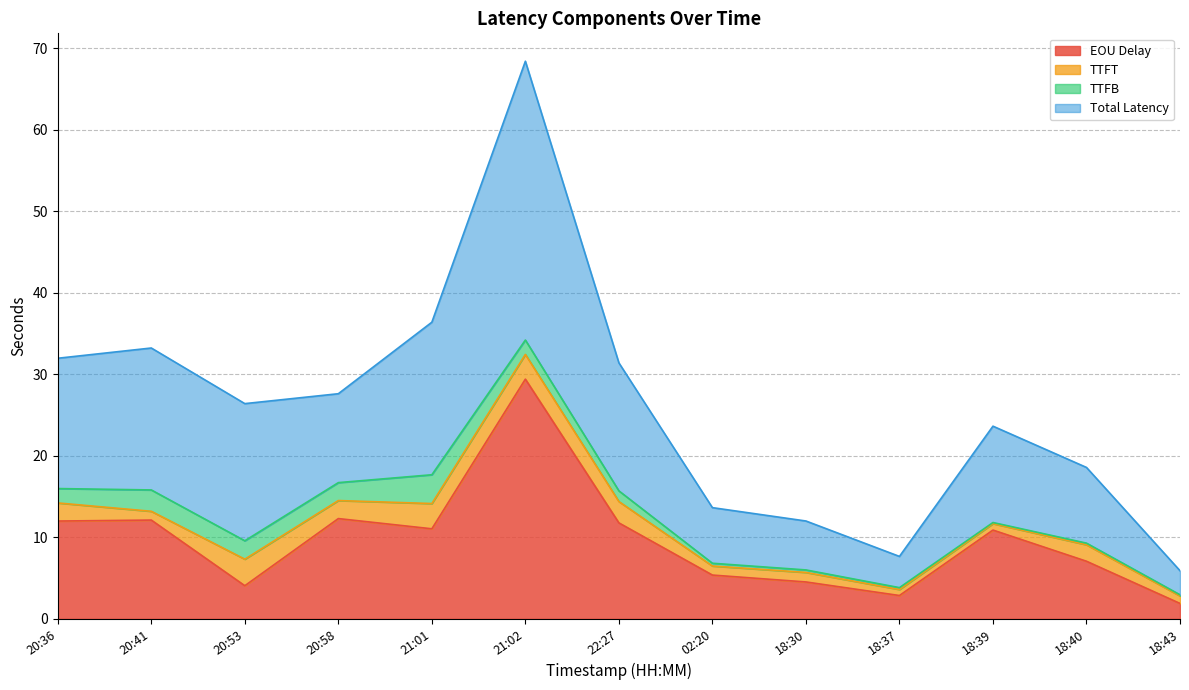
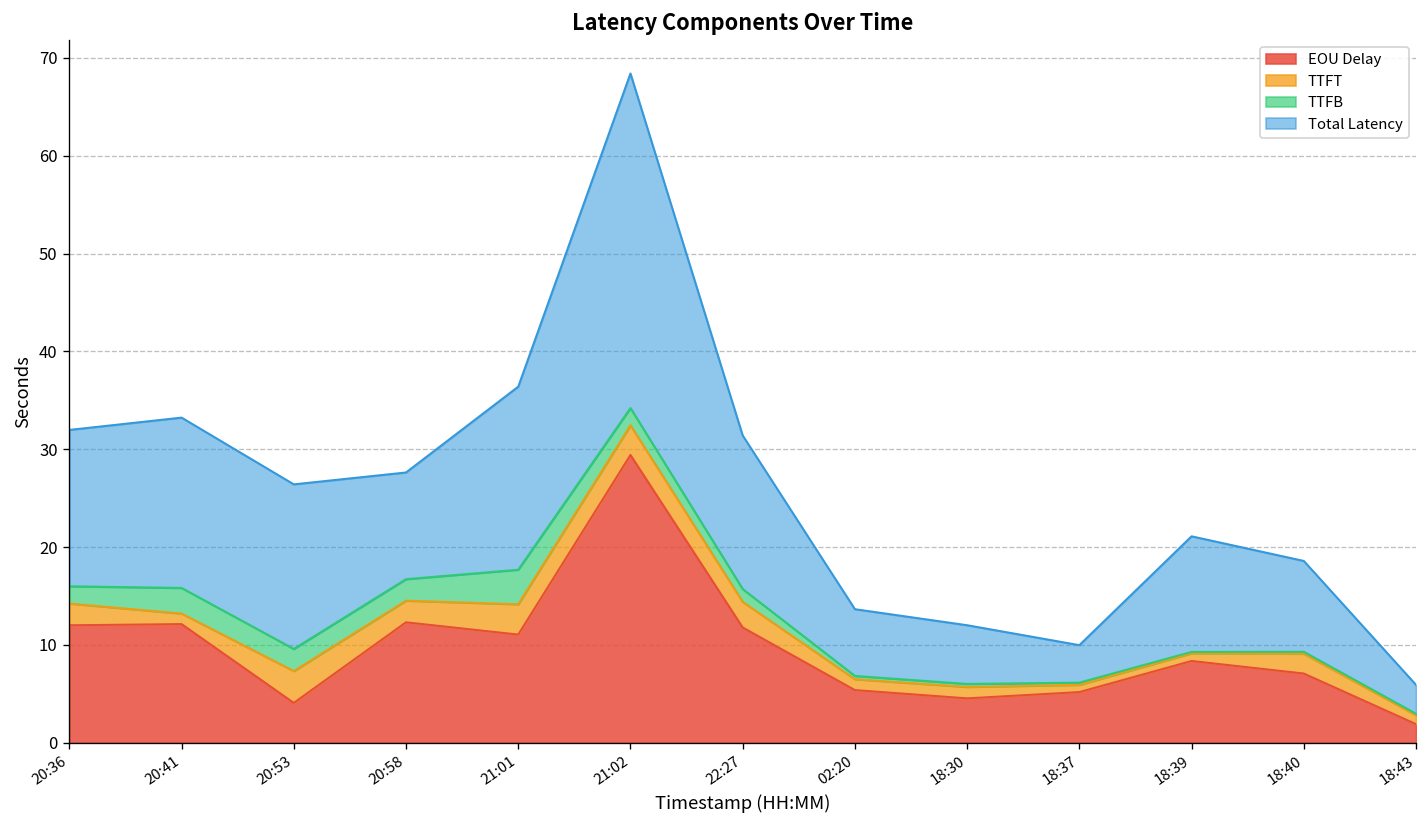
EOU Delay, 18:37: 3 -> 5
EOU Delay, 18:39: 11 -> 8
